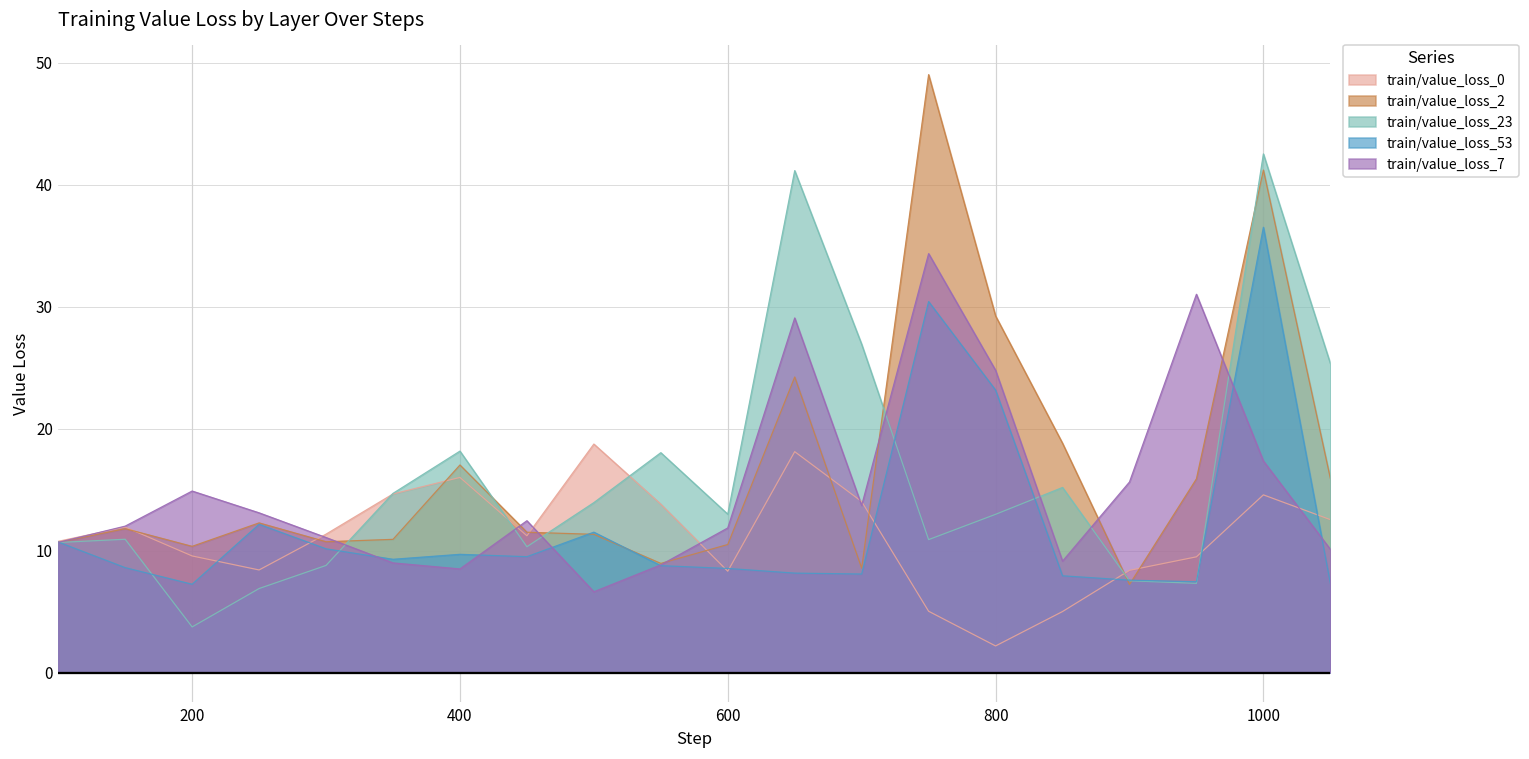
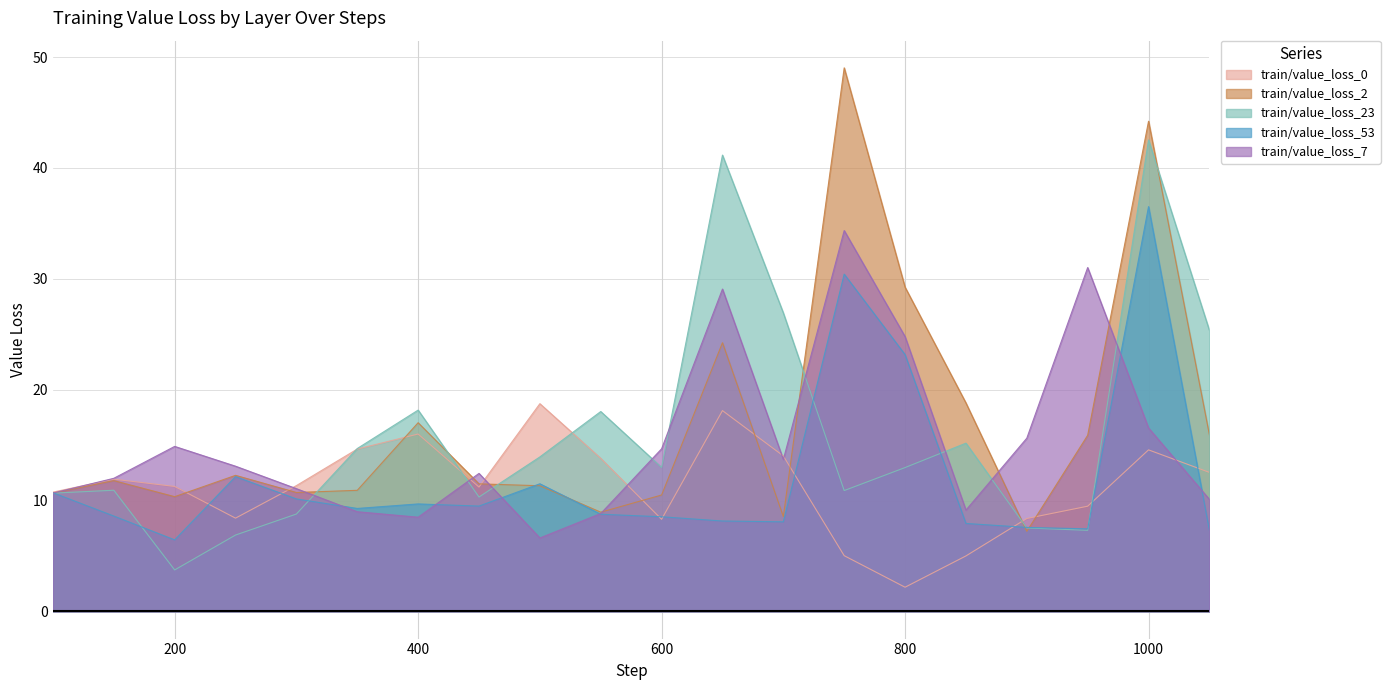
train/value_loss_0, 200: 9.6 -> 11.3
train/value_loss_53, 200: 7.2 -> 6.5
train/value_loss_7, 600: 11.9 -> 14.7
train/value_loss_2, 1000: 41.2 -> 44.2
train/value_loss_7, 1000: 17.4 -> 16.5
